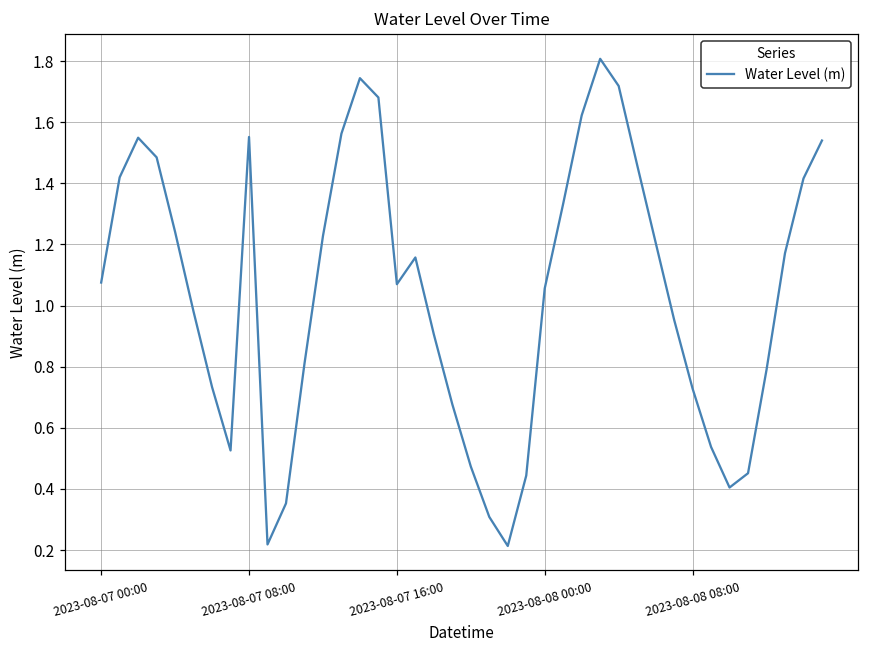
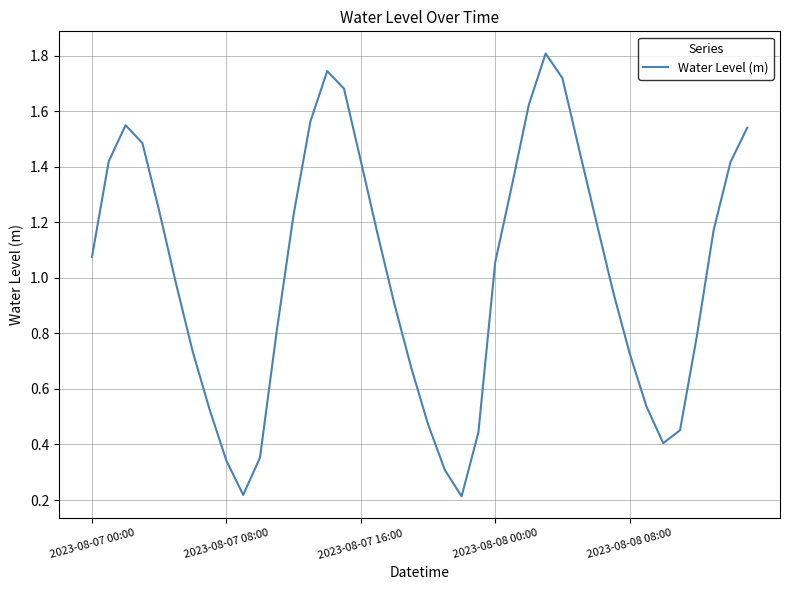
2023-08-07 08:00: 1.55 -> 0.34
2023-08-07 16:00: 1.07 -> 1.42
